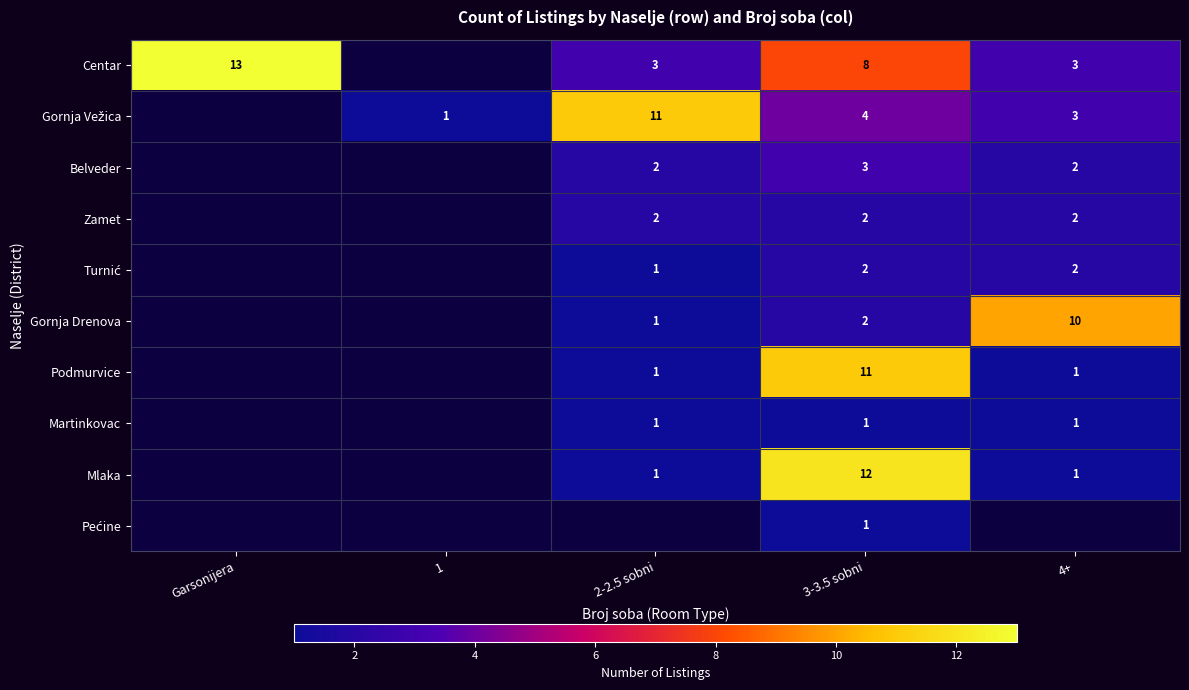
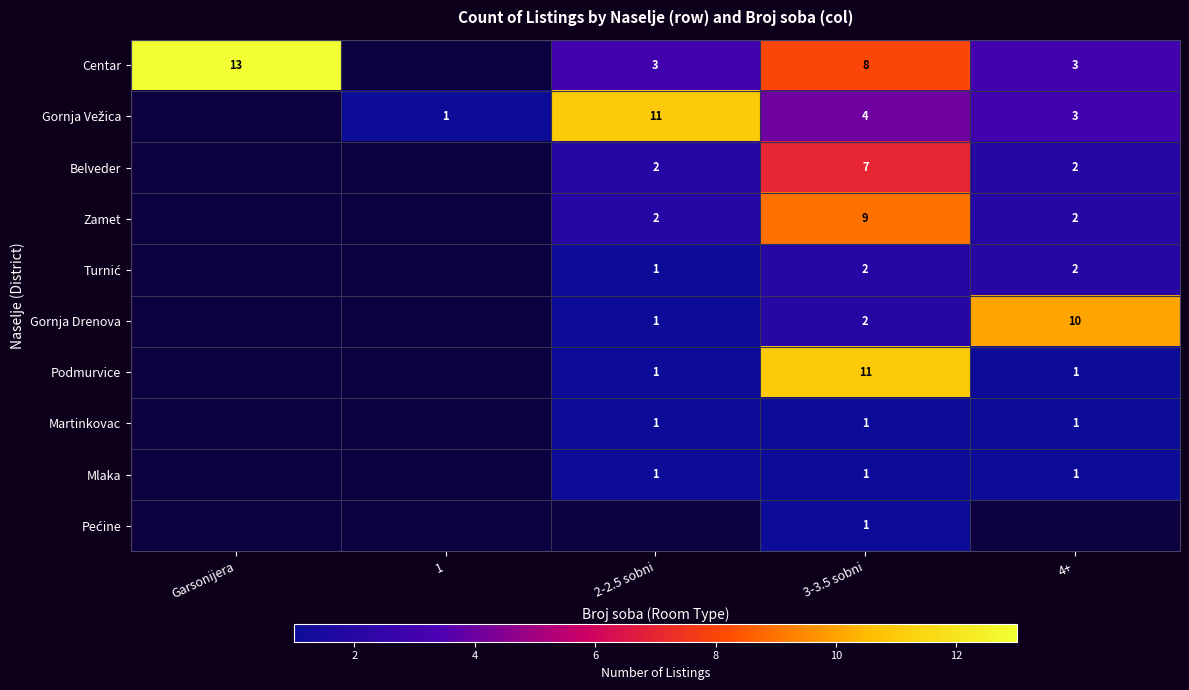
Belveder, 3-3.5 sobni: 3 -> 7
Zamet, 3-3.5 sobni: 2 -> 9
Mlaka, 3-3.5 sobni: 12 -> 1
